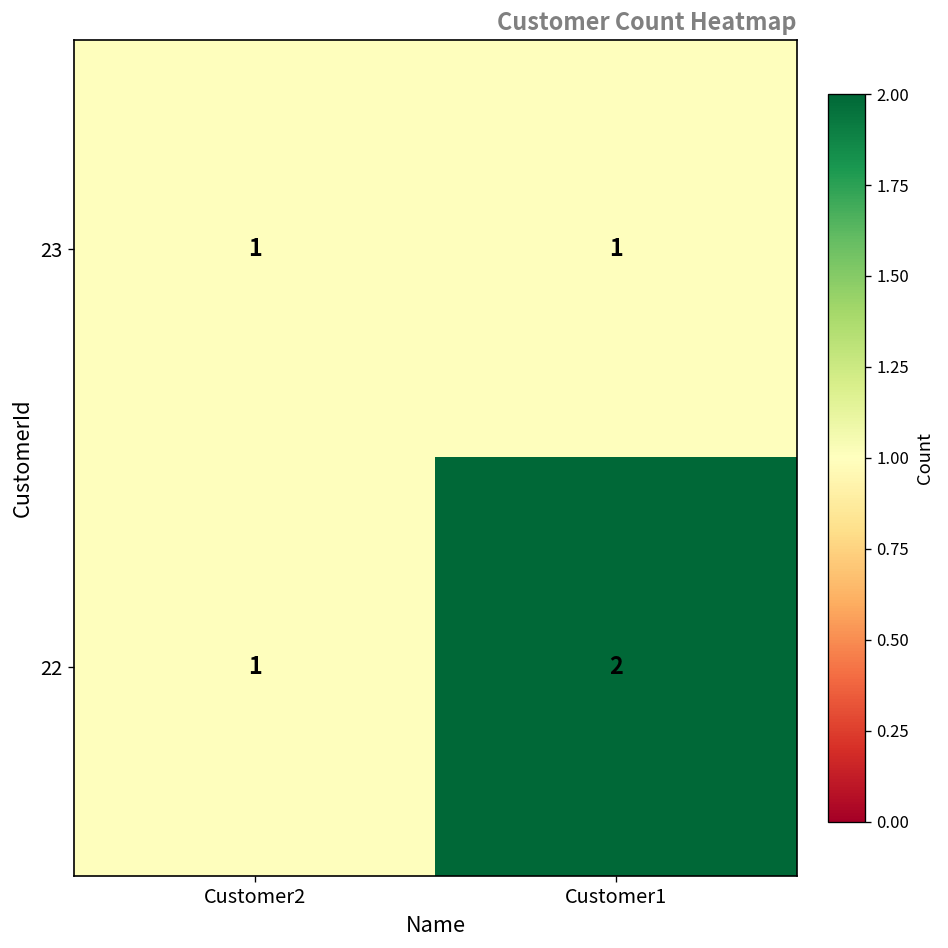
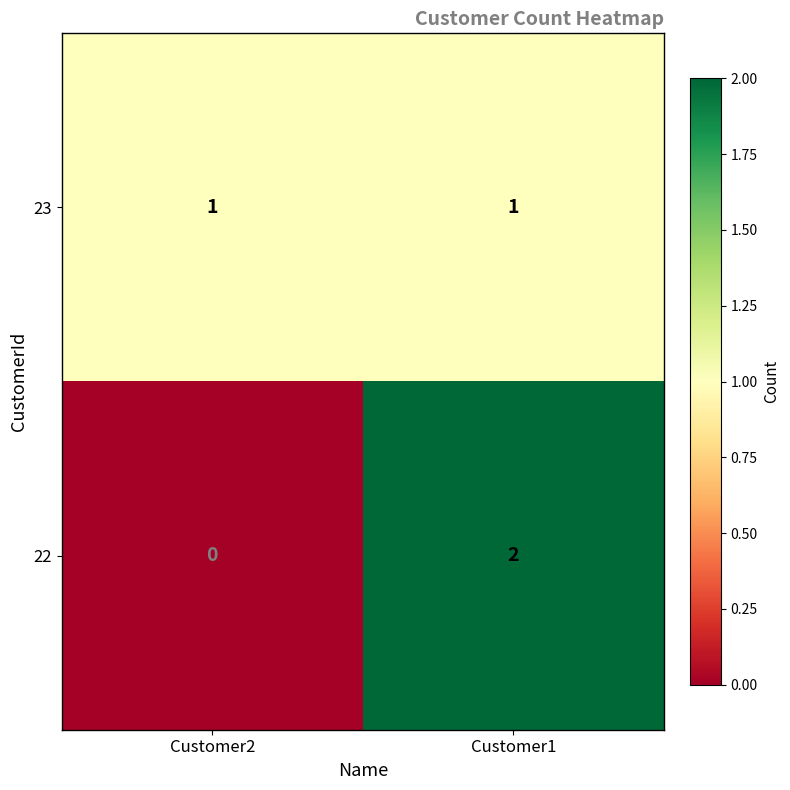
22, Customer2: 1 -> 0
